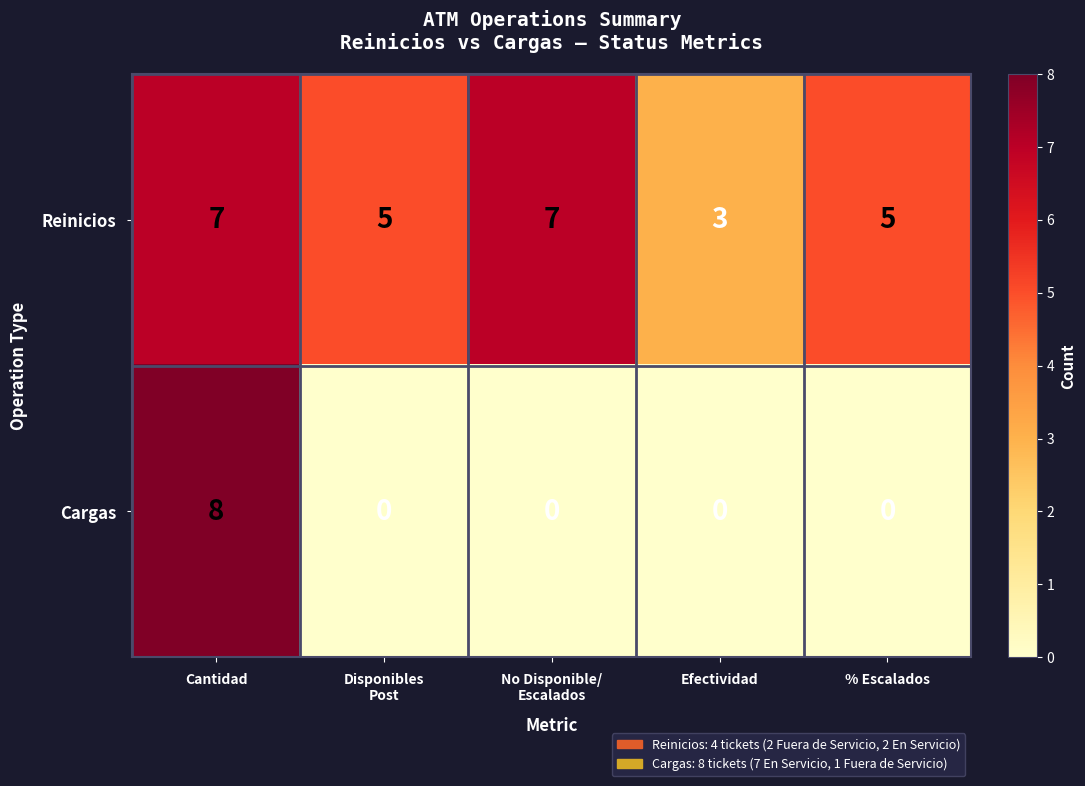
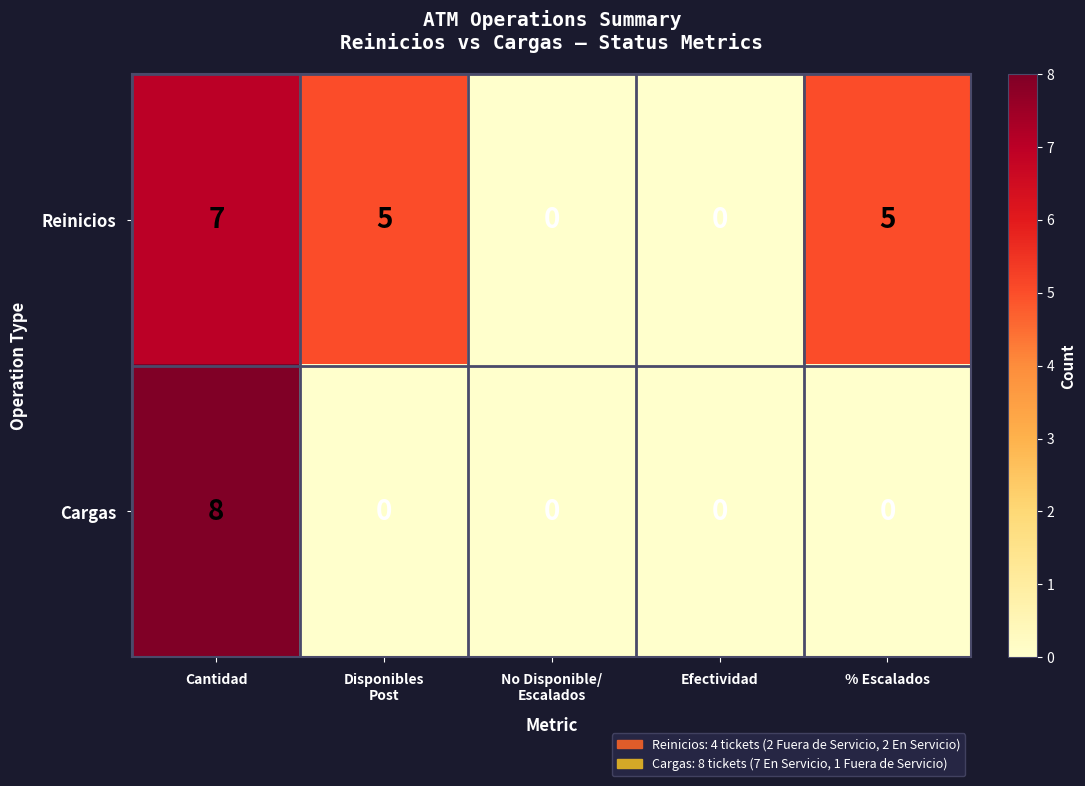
Reinicios, No Disponible/ Escalados: 7 -> 0
Reinicios, Efectividad: 3 -> 0
